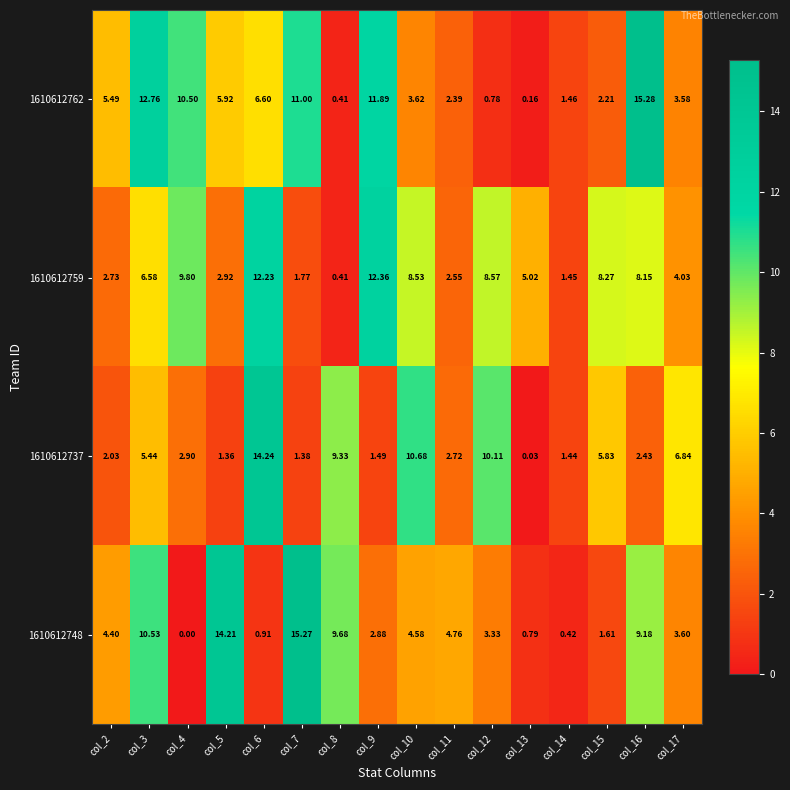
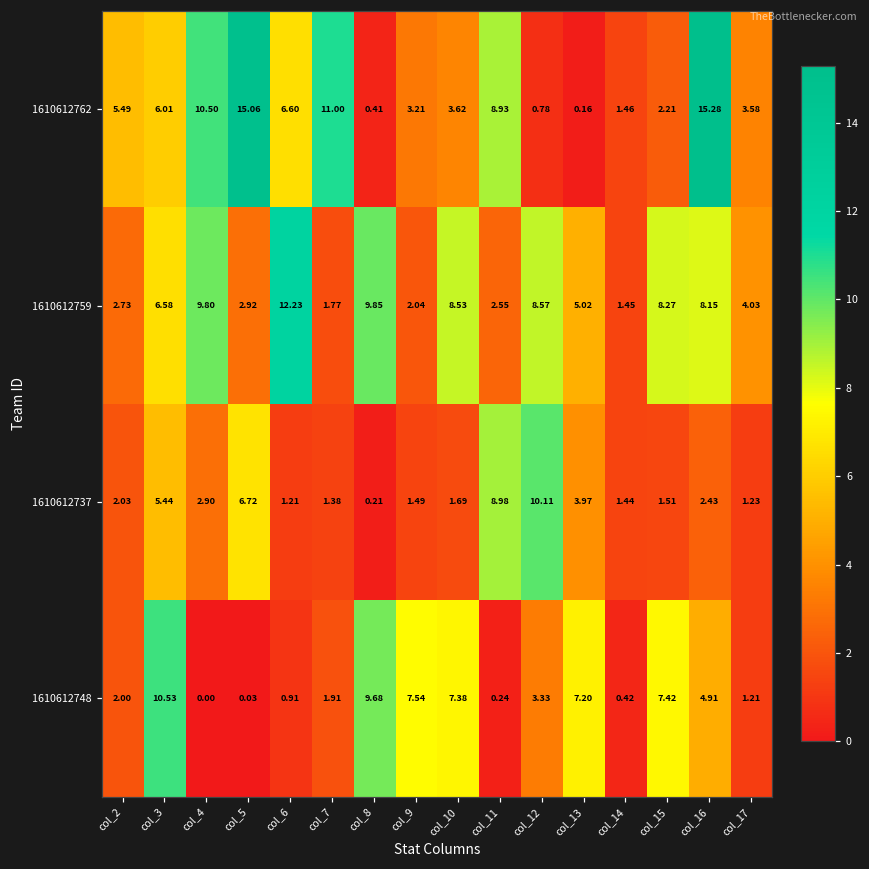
1610612762, col_3: 12.76 -> 6.01
1610612762, col_5: 5.92 -> 15.06
1610612762, col_9: 11.89 -> 3.21
1610612762, col_11: 2.39 -> 8.93
1610612759, col_8: 0.41 -> 9.85
1610612759, col_9: 12.36 -> 2.04
1610612737, col_5: 1.36 -> 6.72
1610612737, col_6: 14.24 -> 1.21
1610612737, col_8: 9.33 -> 0.21
1610612737, col_10: 10.68 -> 1.69
1610612737, col_11: 2.72 -> 8.98
1610612737, col_13: 0.03 -> 3.97
1610612737, col_15: 5.83 -> 1.51
1610612737, col_17: 6.84 -> 1.23
1610612748, col_2: 4.40 -> 2.00
1610612748, col_5: 14.21 -> 0.03
1610612748, col_7: 15.27 -> 1.91
1610612748, col_9: 2.88 -> 7.54
1610612748, col_10: 4.58 -> 7.38
1610612748, col_11: 4.76 -> 0.24
1610612748, col_13: 0.79 -> 7.20
1610612748, col_15: 1.61 -> 7.42
1610612748, col_16: 9.18 -> 4.91
1610612748, col_17: 3.60 -> 1.21
